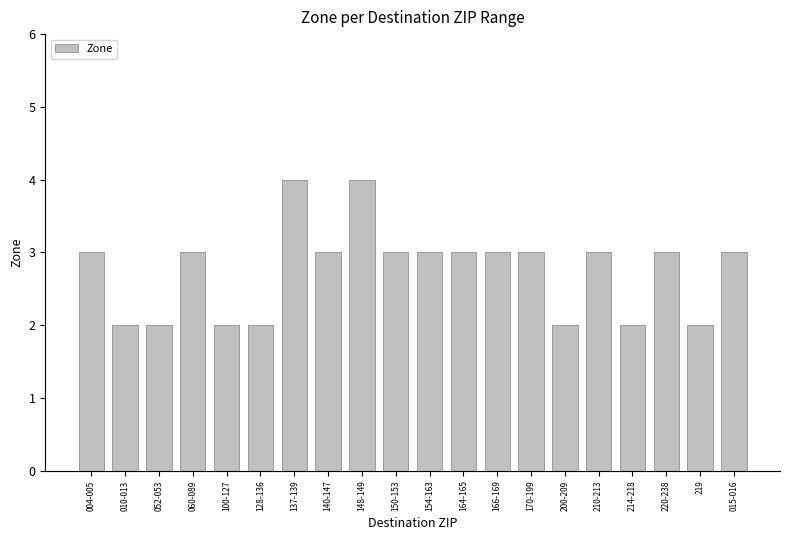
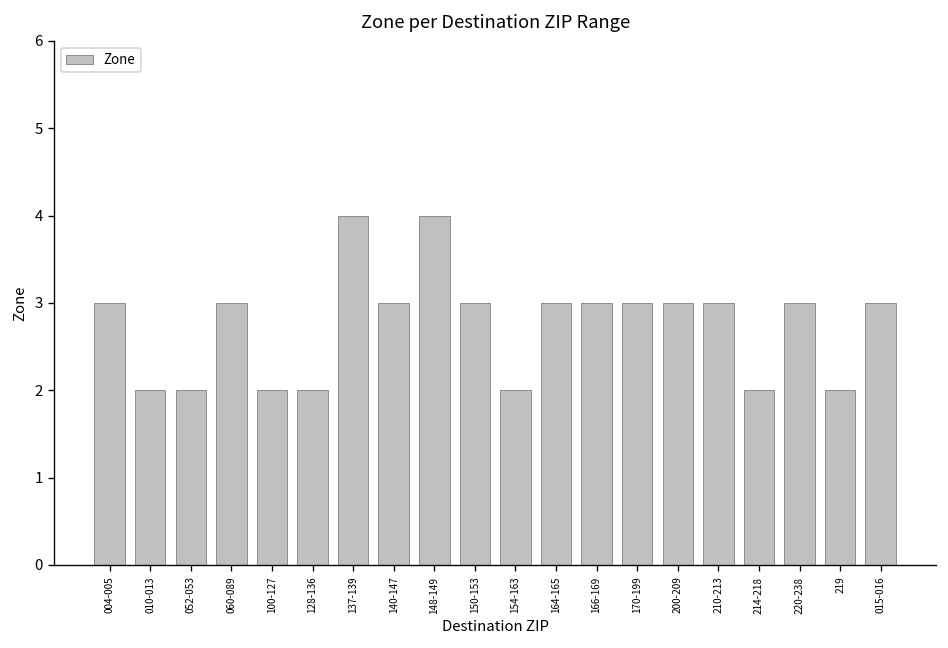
154-163: 3 -> 2
200-209: 2 -> 3
